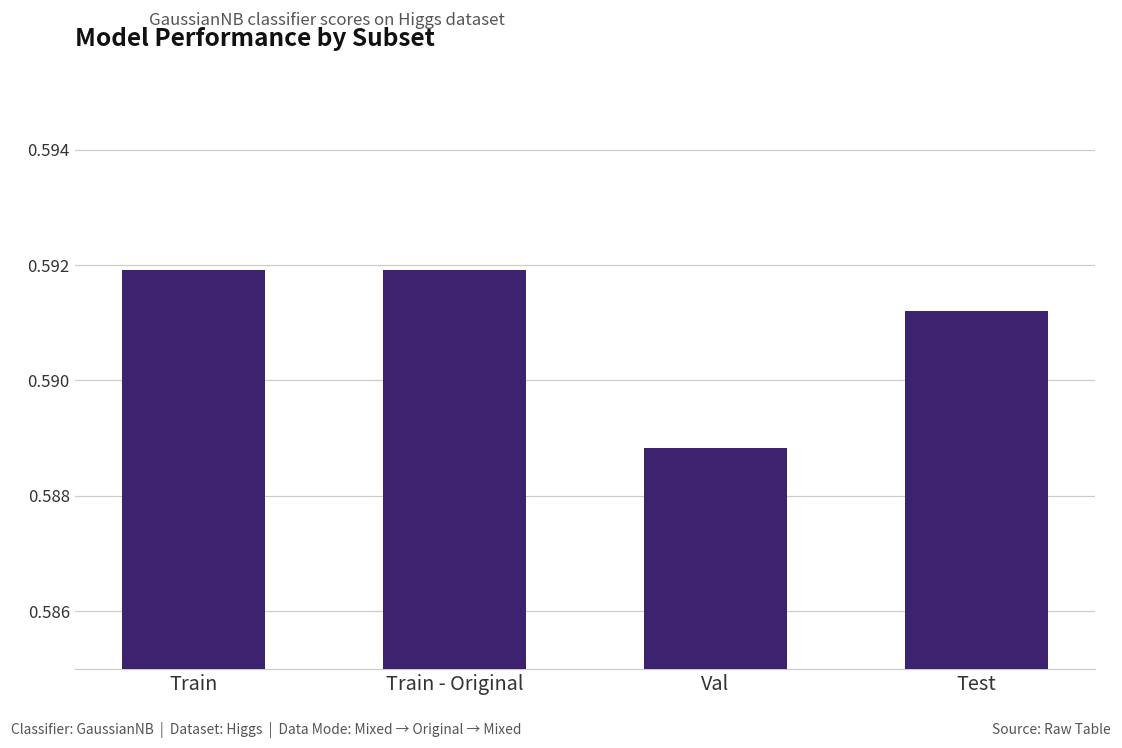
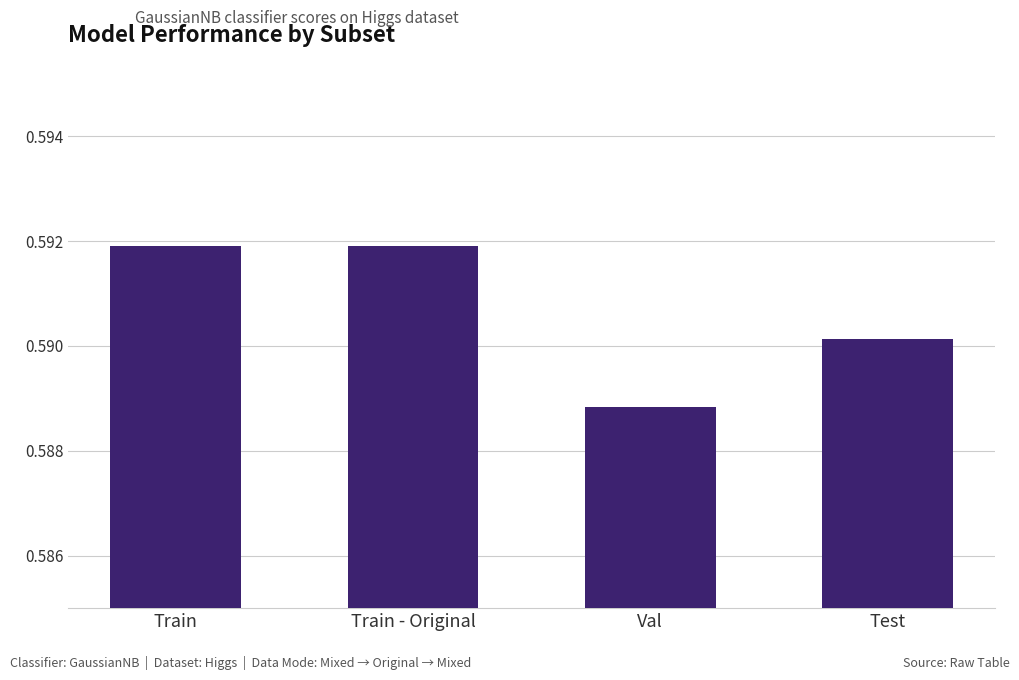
Test: 0.5912 -> 0.5901
